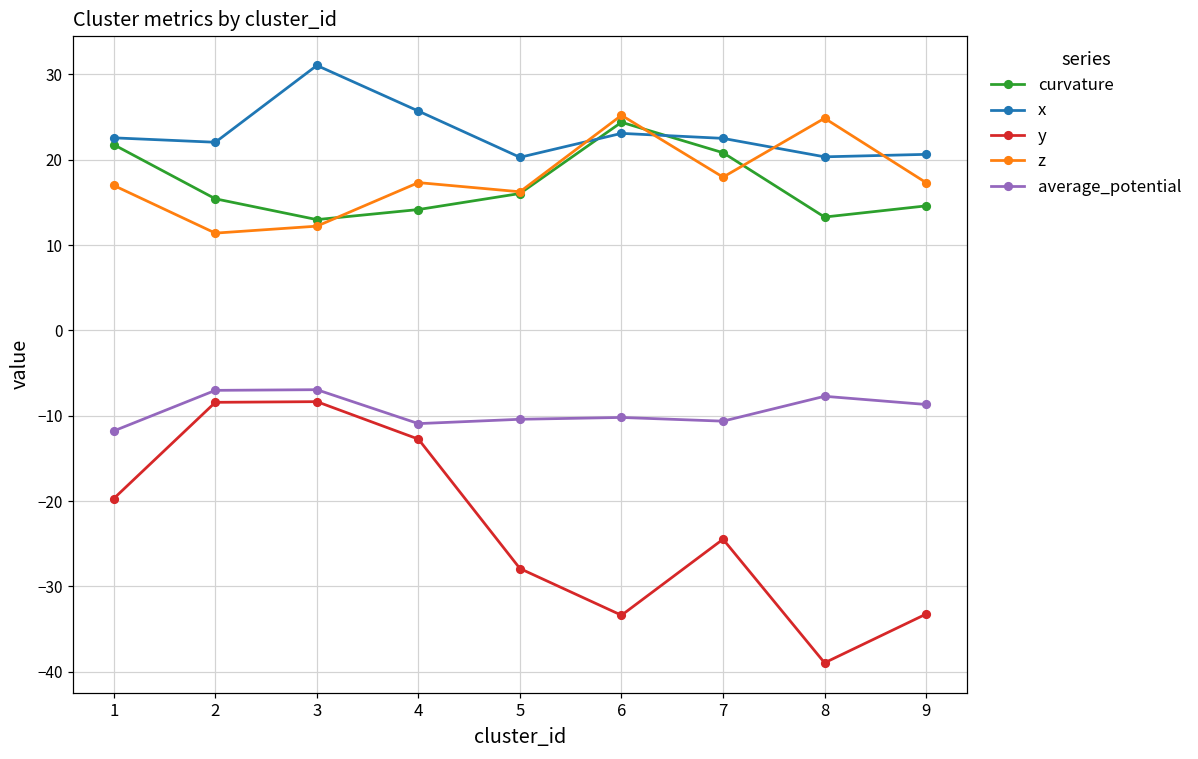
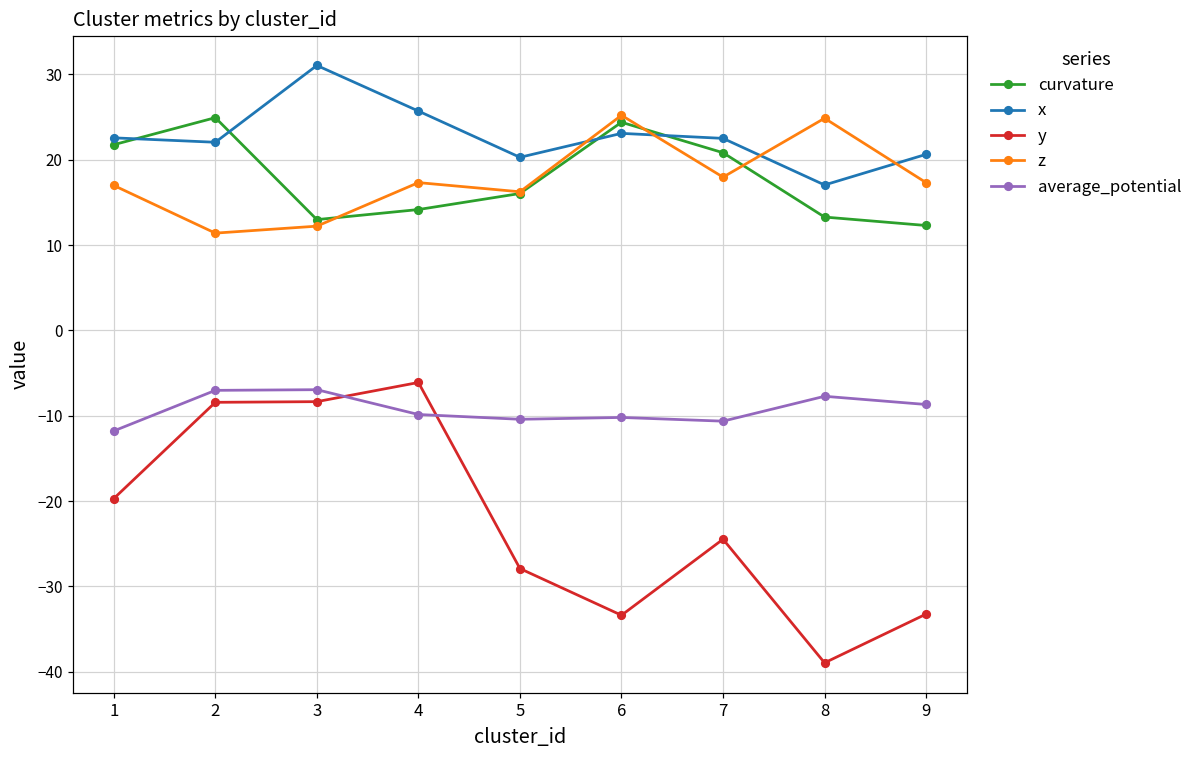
curvature, 2: 15 -> 25
y, 4: -13 -> -6
average_potential, 4: -11 -> -10
x, 8: 20 -> 17
curvature, 9: 15 -> 12
